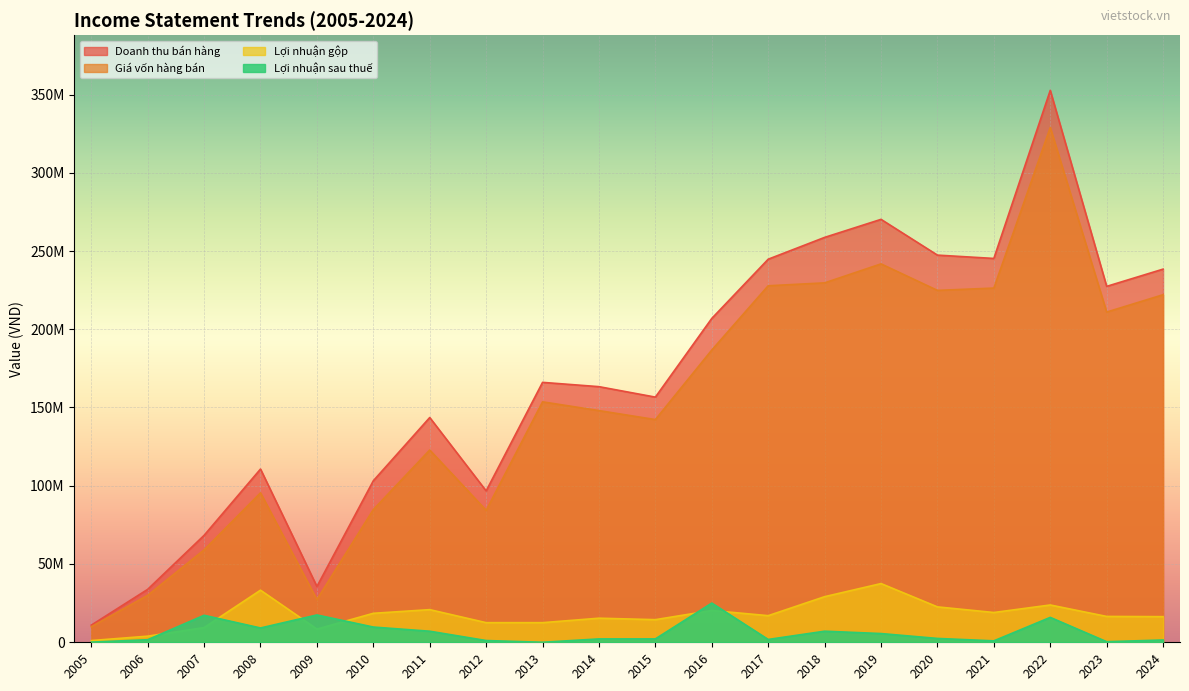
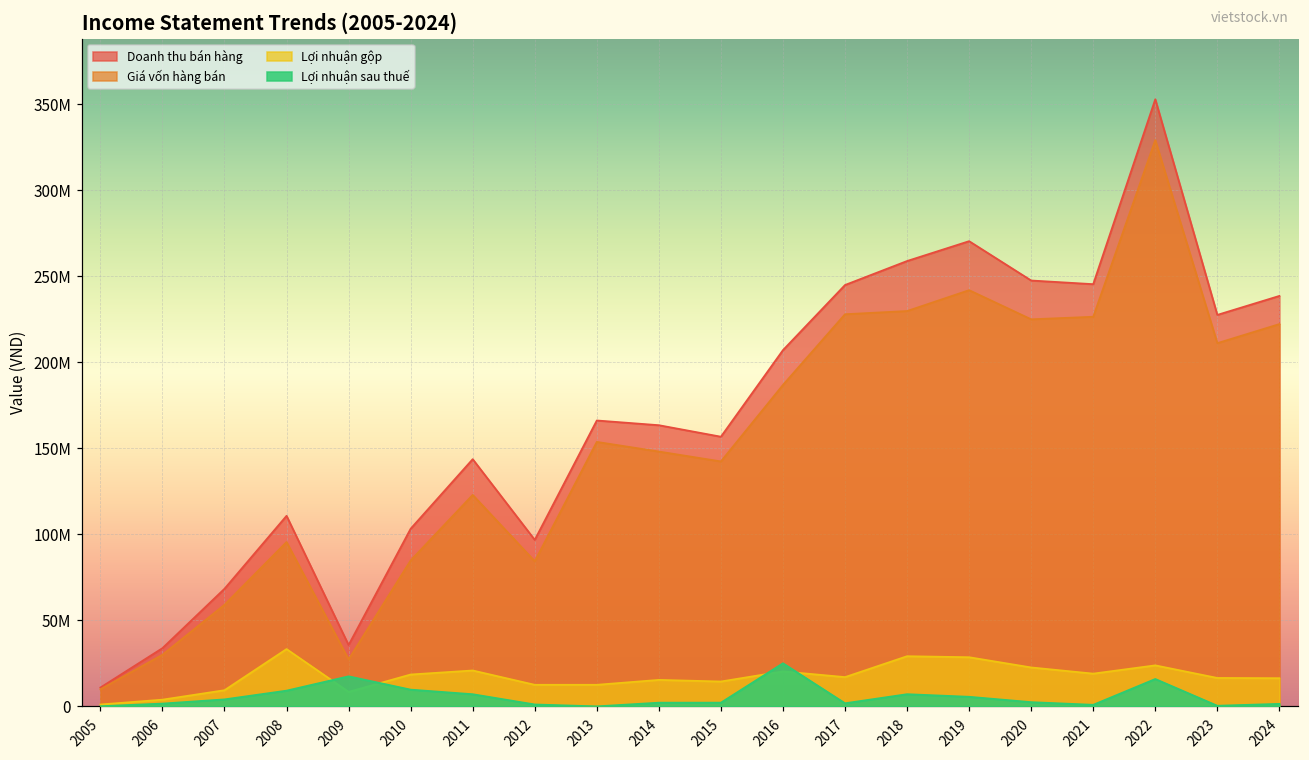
Lợi nhuận sau thuế, 2007: 17000000 -> 4000000
Lợi nhuận gộp, 2019: 37000000 -> 28000000
